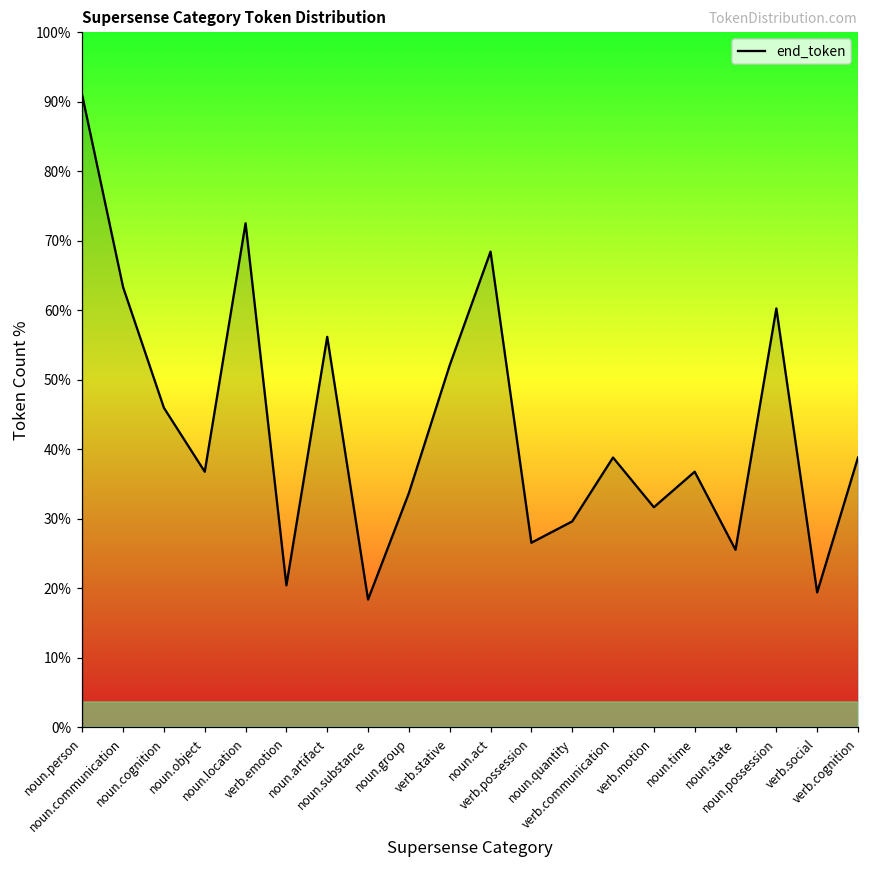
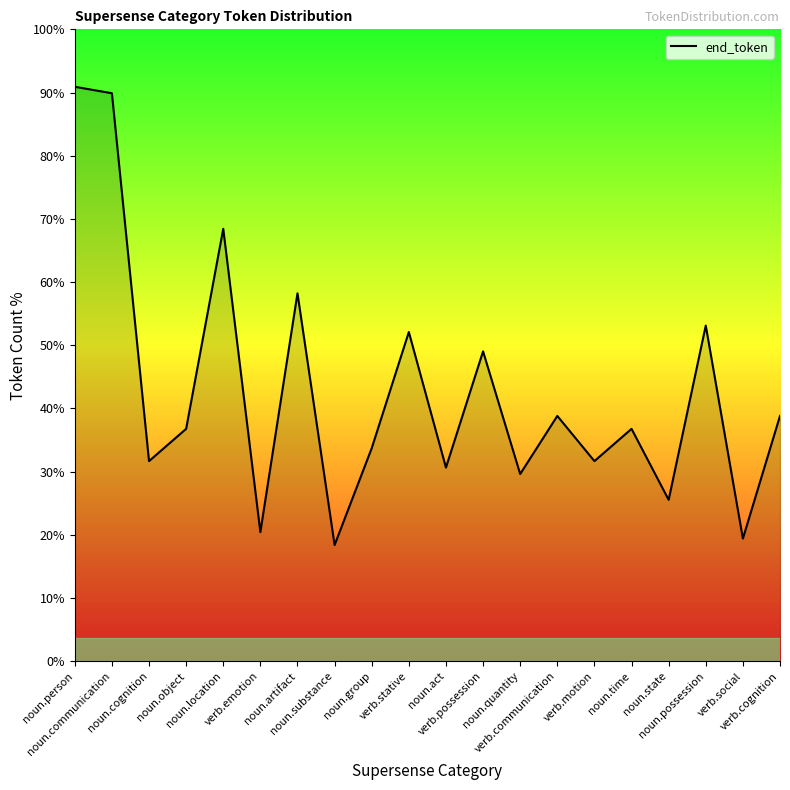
noun.communication: 63% -> 90%
noun.cognition: 46% -> 32%
noun.location: 73% -> 68%
noun.artifact: 56% -> 58%
noun.act: 68% -> 31%
verb.possession: 27% -> 49%
noun.possession: 60% -> 53%
